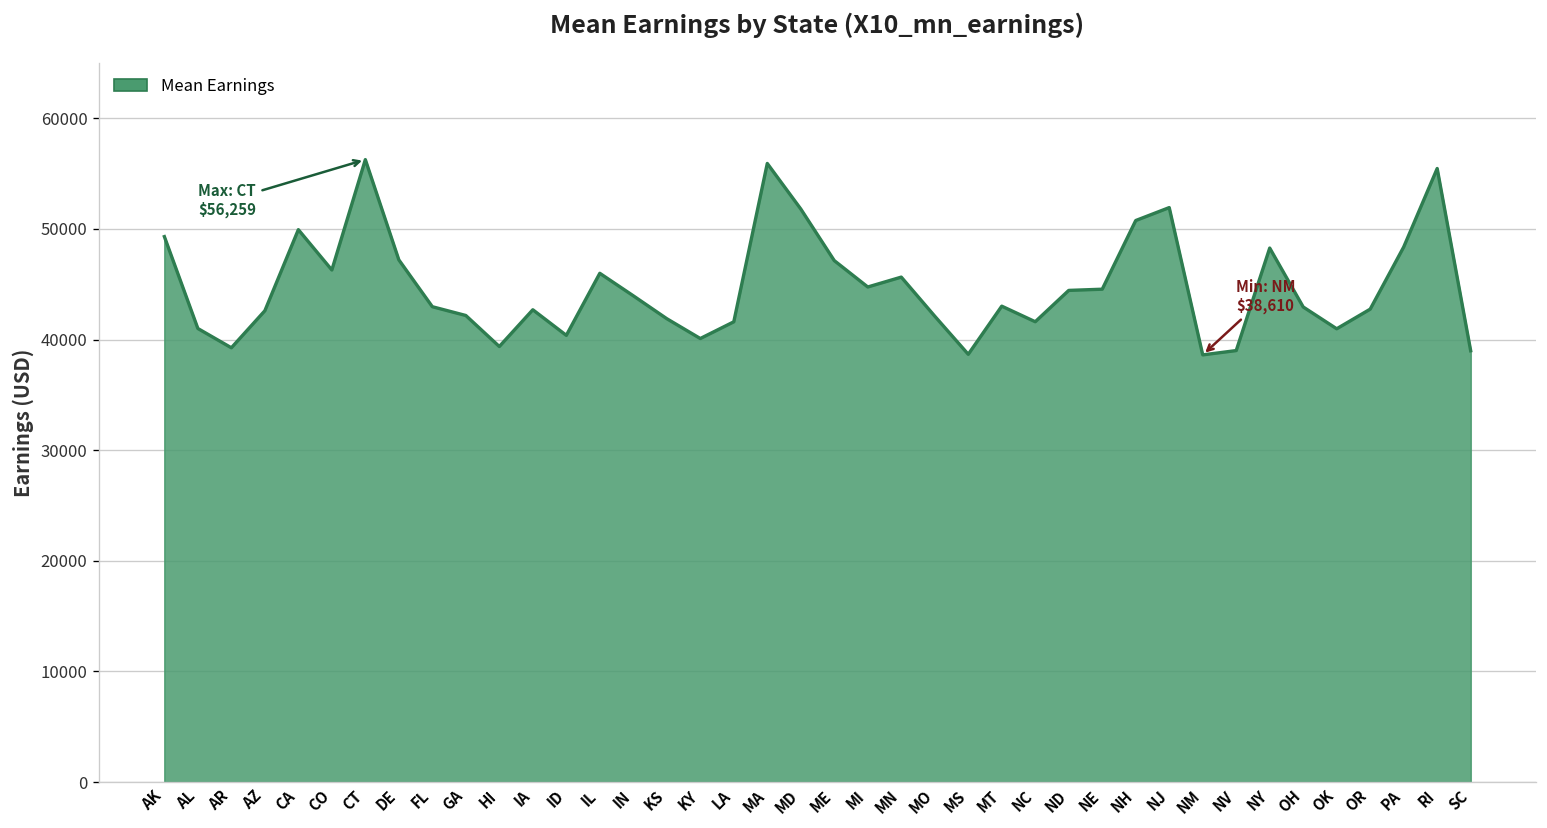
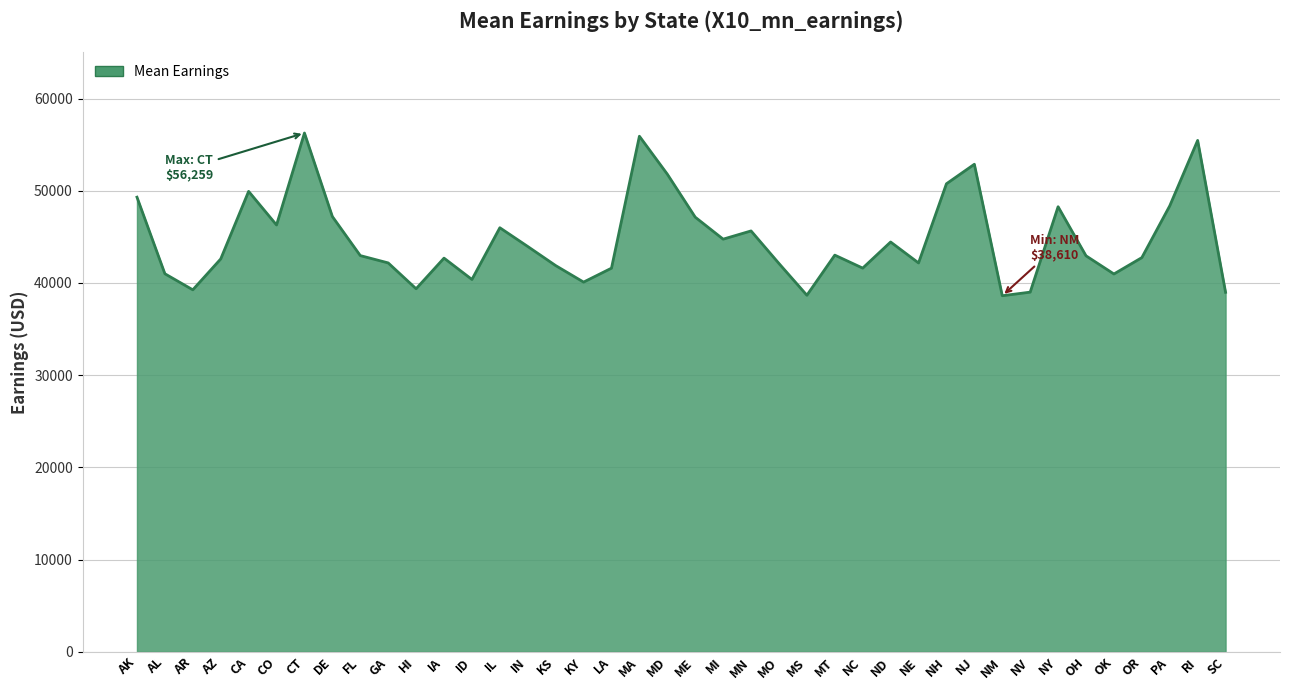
NE: 45000 -> 42000
NJ: 52000 -> 53000
